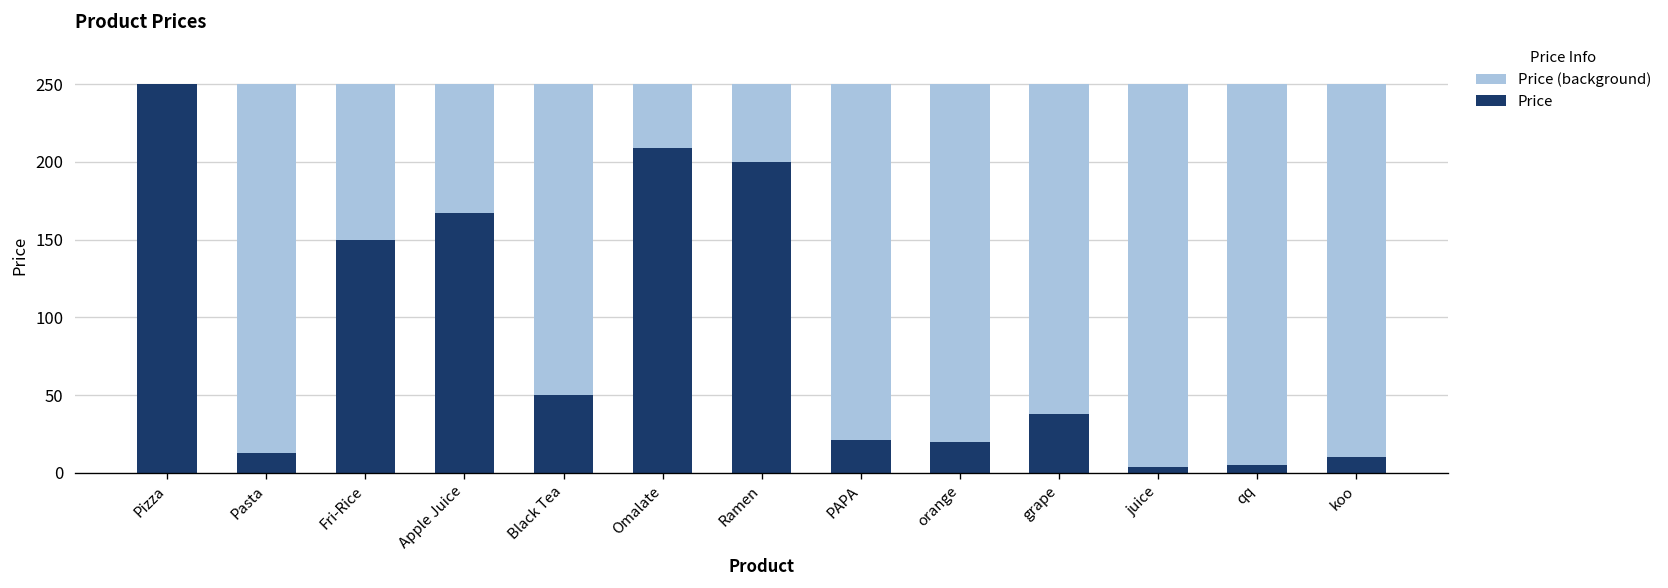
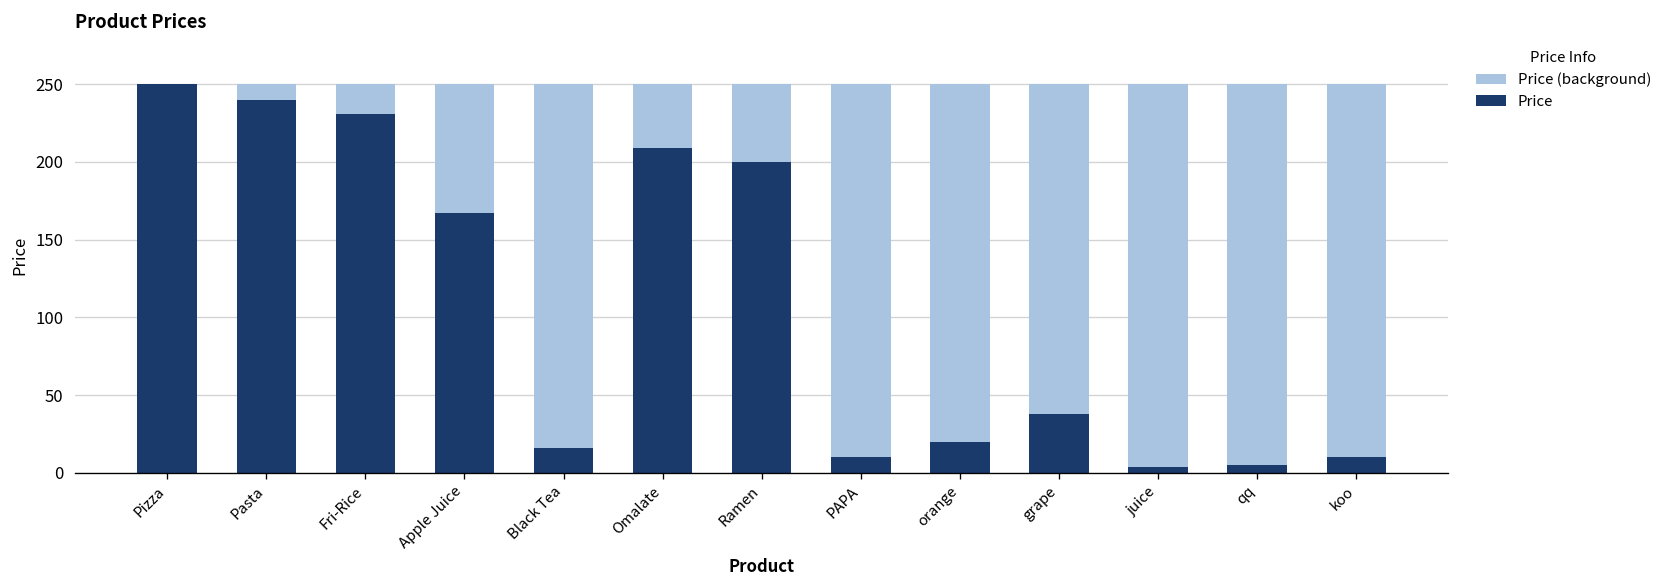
Price, Pasta: 13 -> 240
Price, Fri-Rice: 150 -> 231
Price, Black Tea: 50 -> 16
Price, PAPA: 21 -> 10
